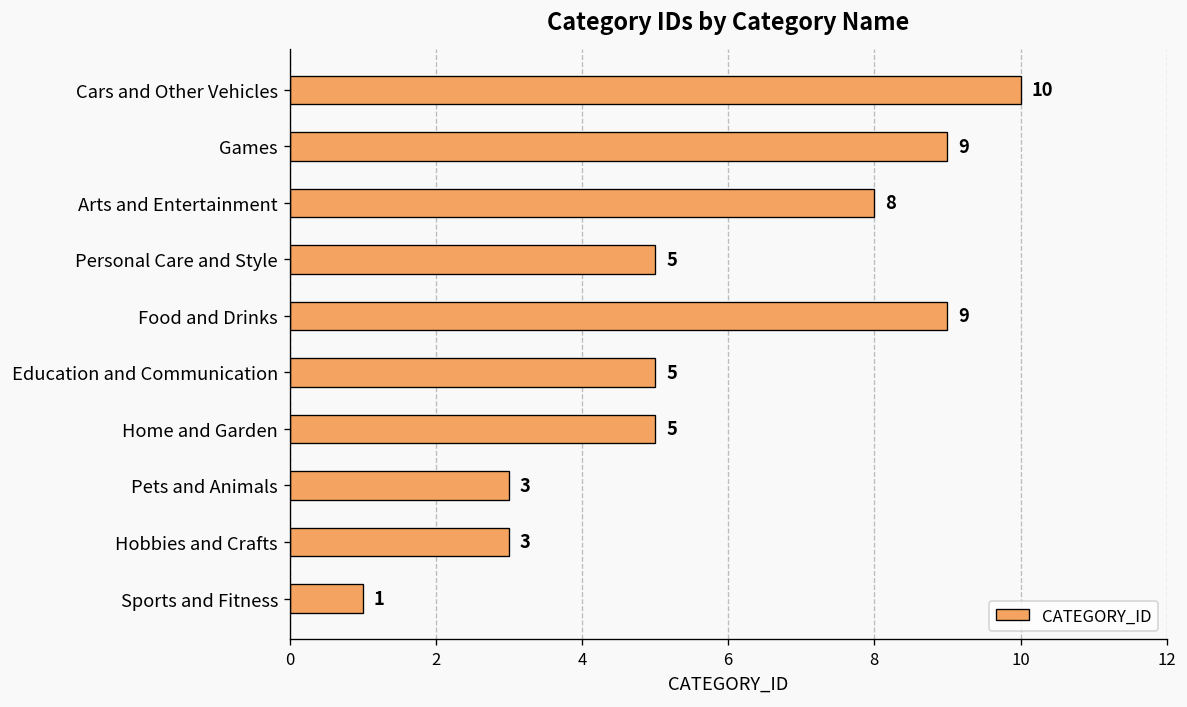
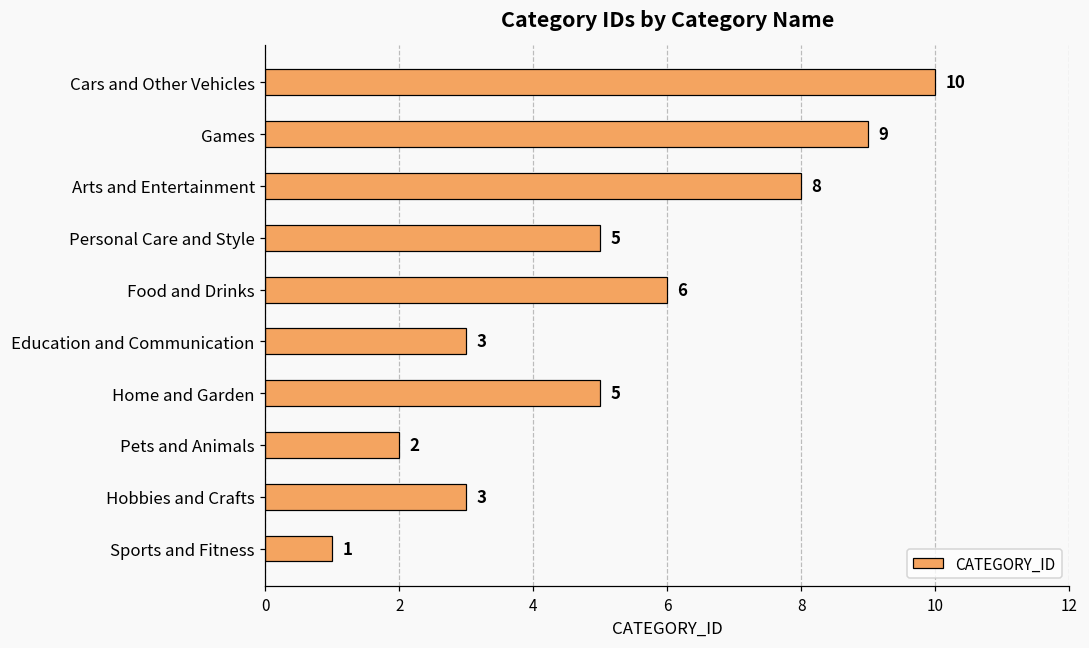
Food and Drinks: 9 -> 6
Education and Communication: 5 -> 3
Pets and Animals: 3 -> 2
